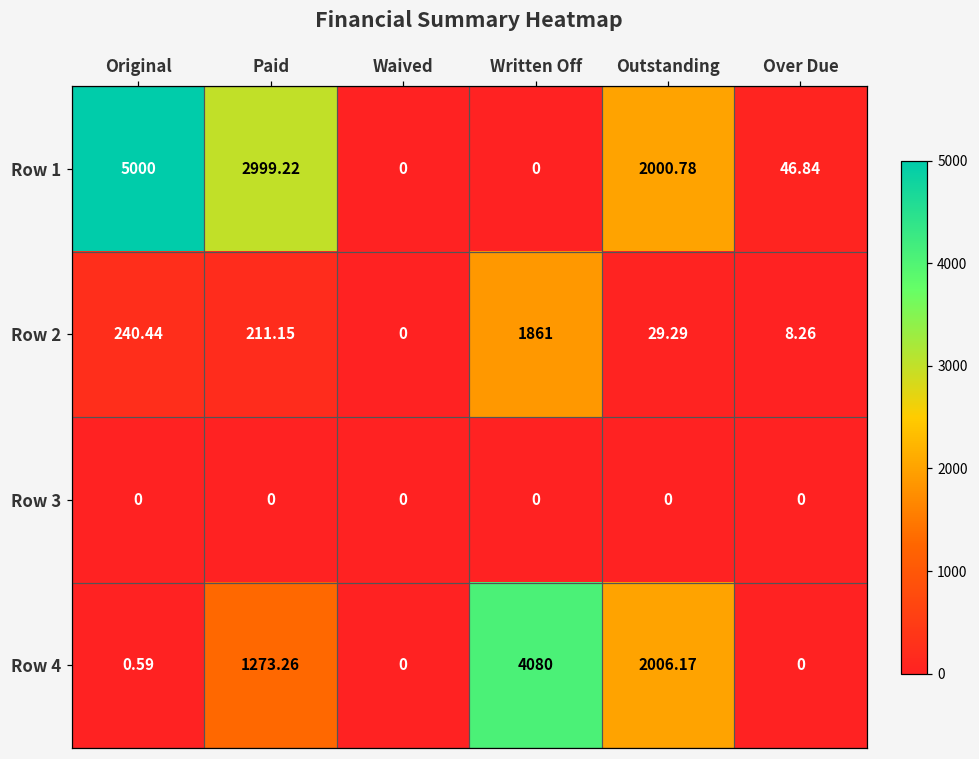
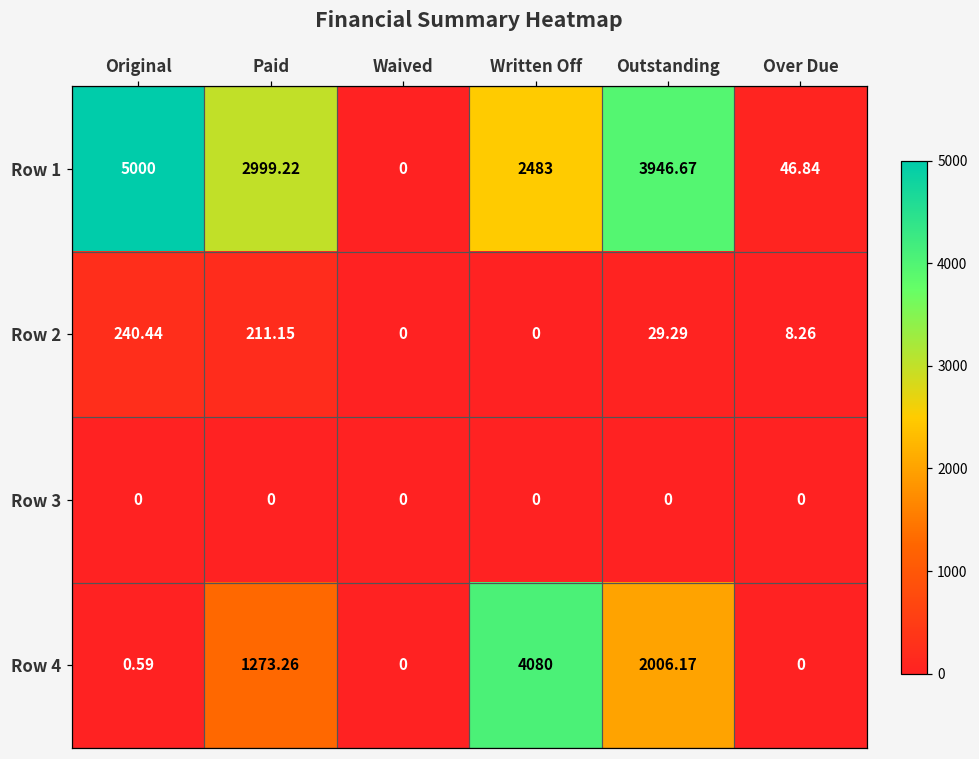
Row 1, Written Off: 0 -> 2483
Row 1, Outstanding: 2000.78 -> 3946.67
Row 2, Written Off: 1861 -> 0
